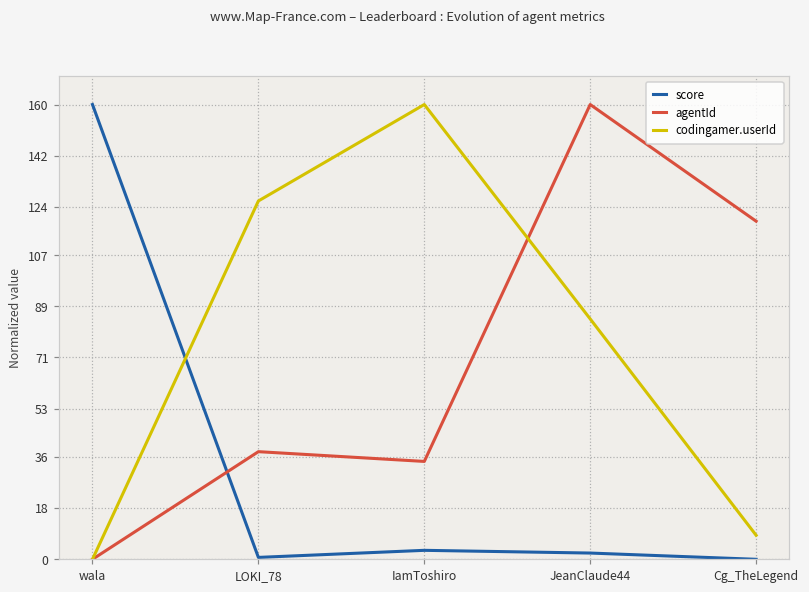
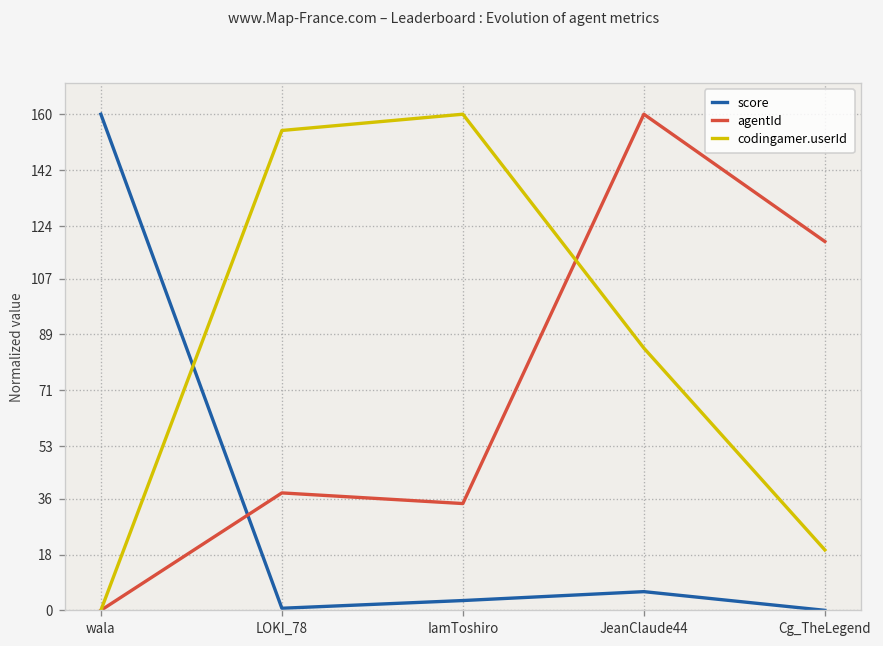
codingamer.userId, LOKI_78: 126 -> 155
score, JeanClaude44: 2 -> 6
codingamer.userId, Cg_TheLegend: 8 -> 19
